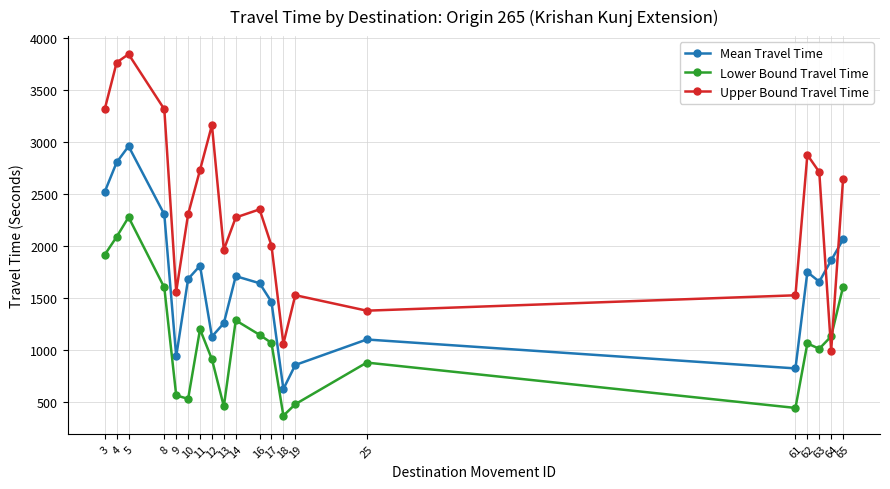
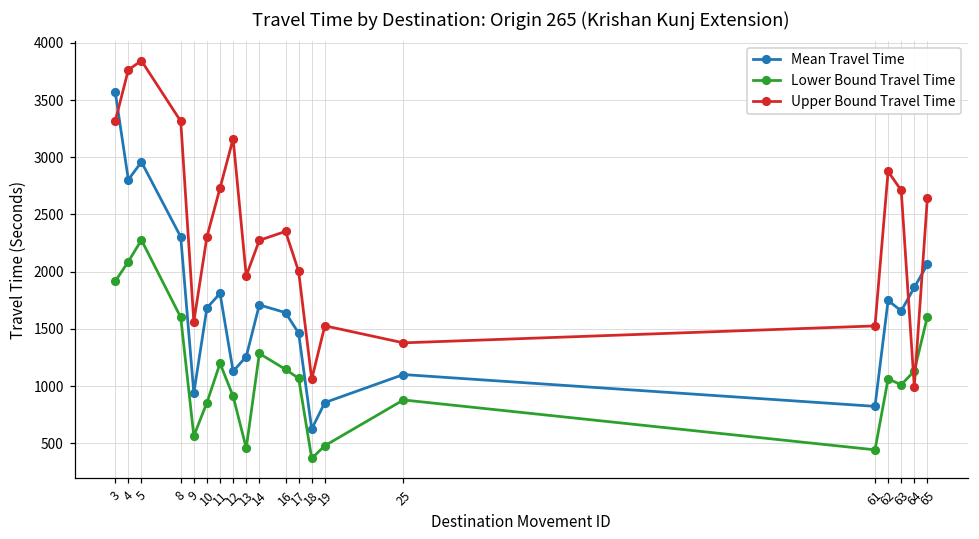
Mean Travel Time, 3: 2520 -> 3570
Lower Bound Travel Time, 10: 530 -> 860
